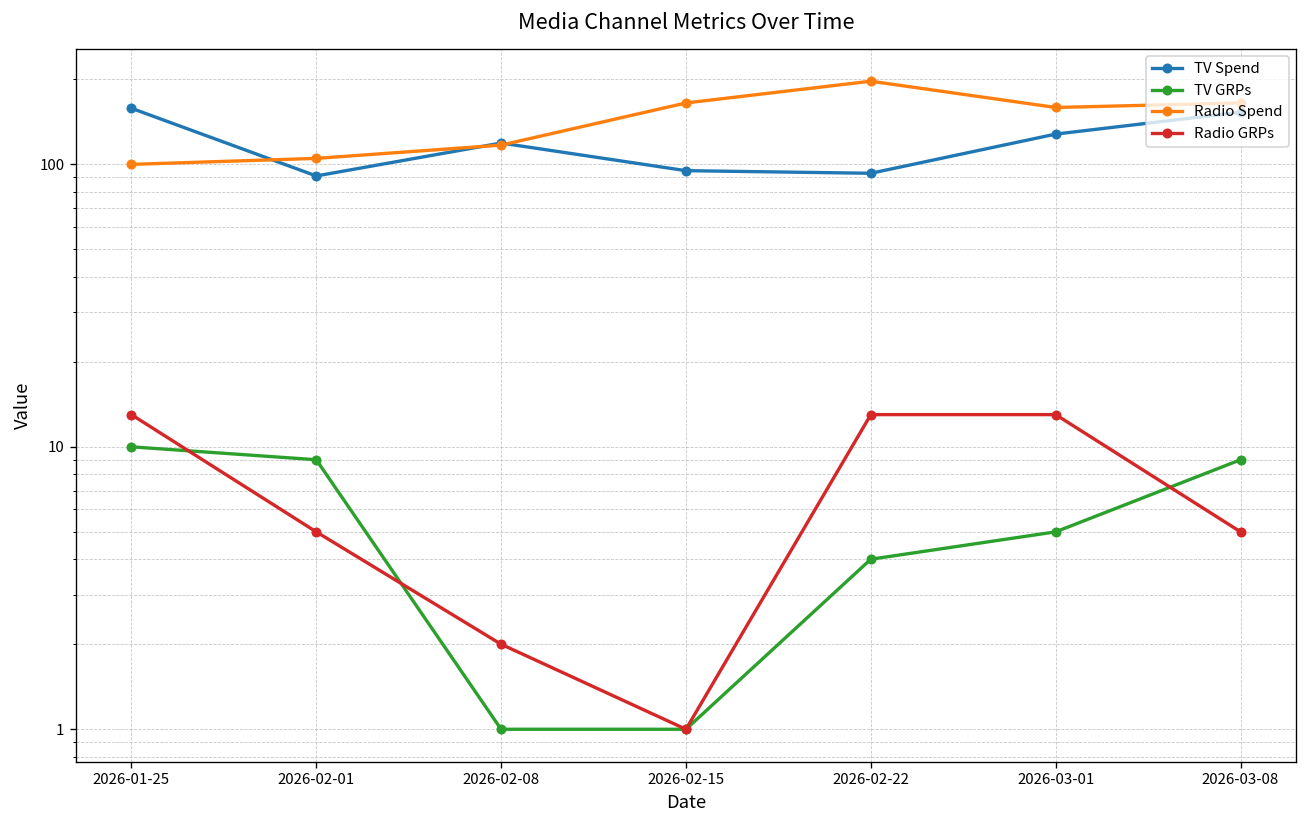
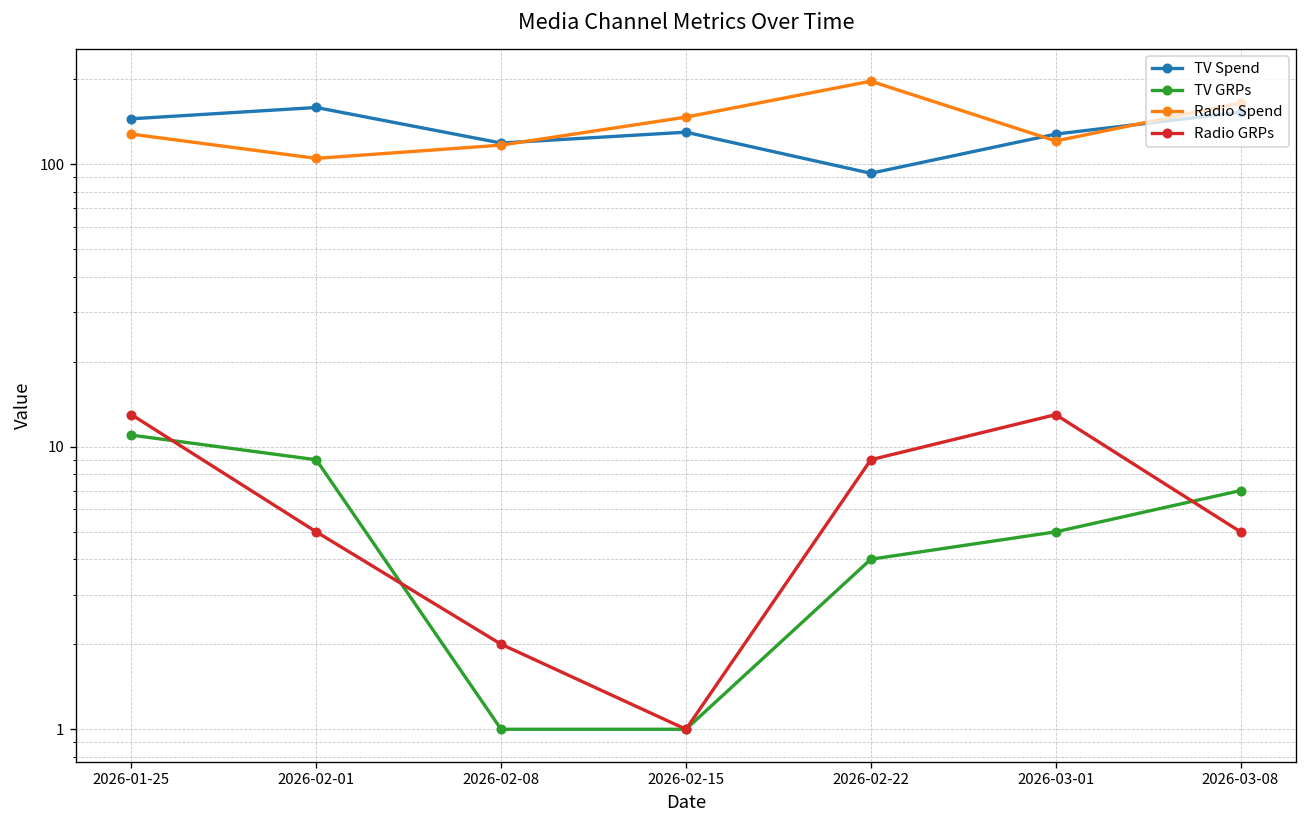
TV Spend, 2026-01-25: 160 -> 150
TV GRPs, 2026-01-25: 10 -> 11
Radio Spend, 2026-01-25: 100 -> 130
TV Spend, 2026-02-01: 91 -> 160
TV Spend, 2026-02-15: 95 -> 130
Radio Spend, 2026-02-15: 170 -> 150
Radio GRPs, 2026-02-22: 13 -> 9
Radio Spend, 2026-03-01: 160 -> 120
TV GRPs, 2026-03-08: 9 -> 7
